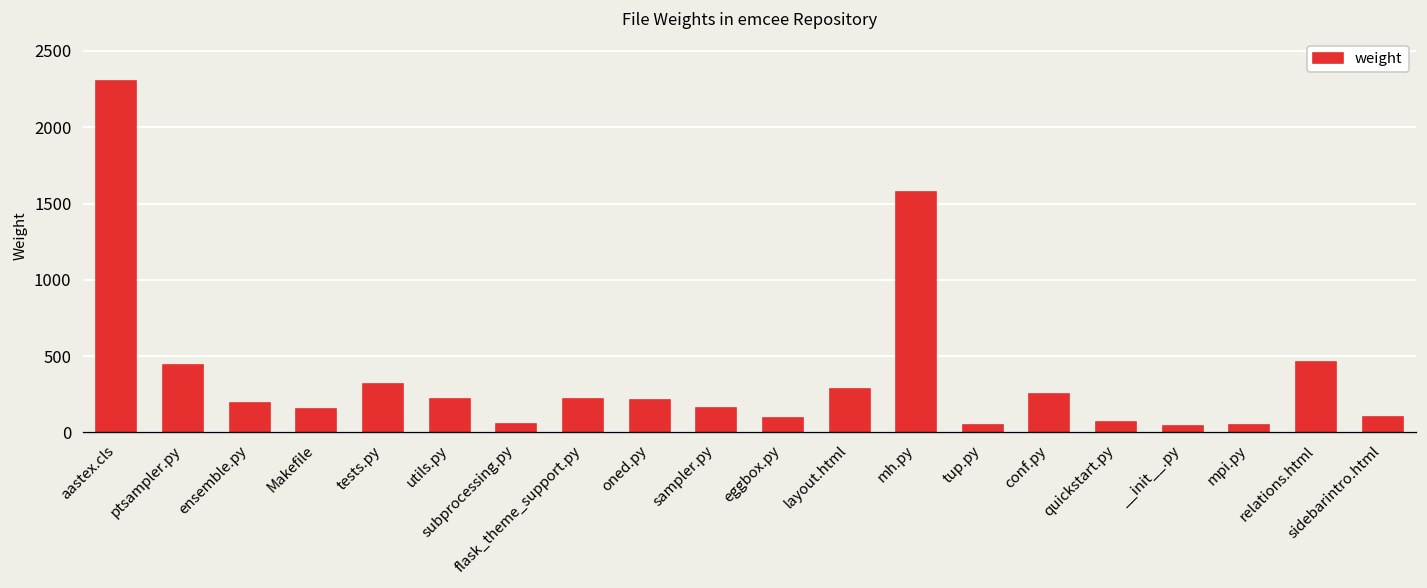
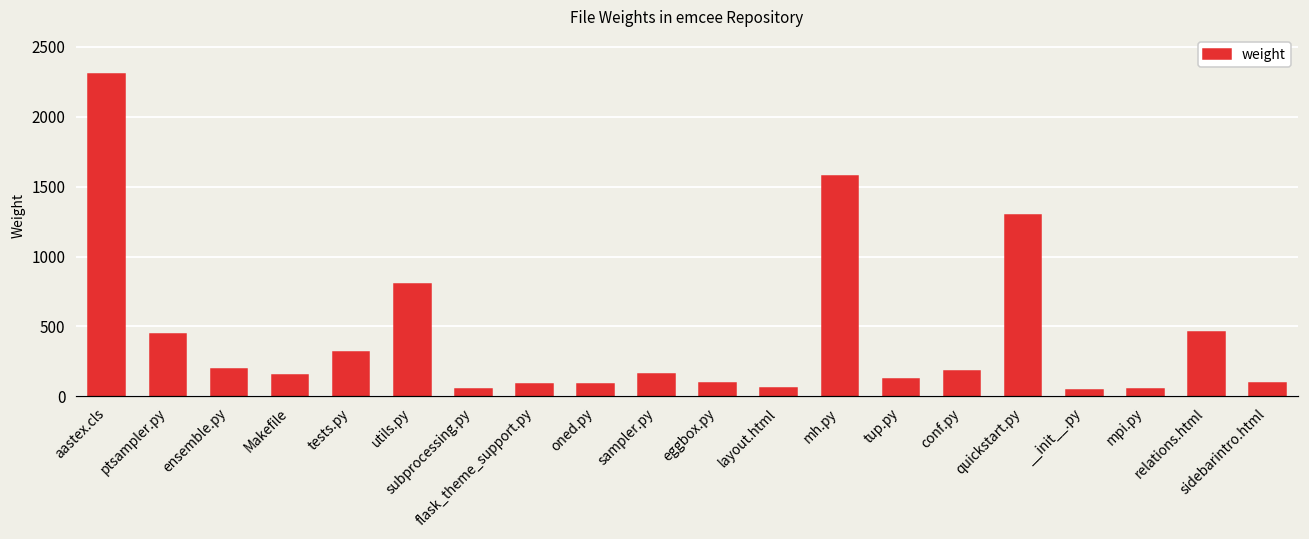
utils.py: 220 -> 810
flask_theme_support.py: 220 -> 90
oned.py: 210 -> 90
layout.html: 280 -> 60
tup.py: 50 -> 120
conf.py: 250 -> 180
quickstart.py: 70 -> 1300
